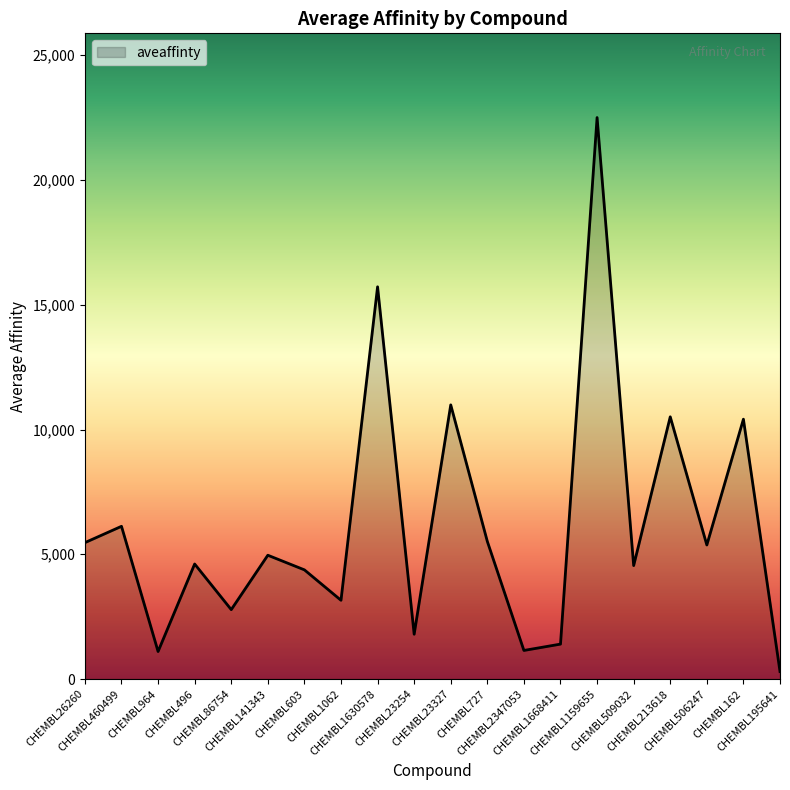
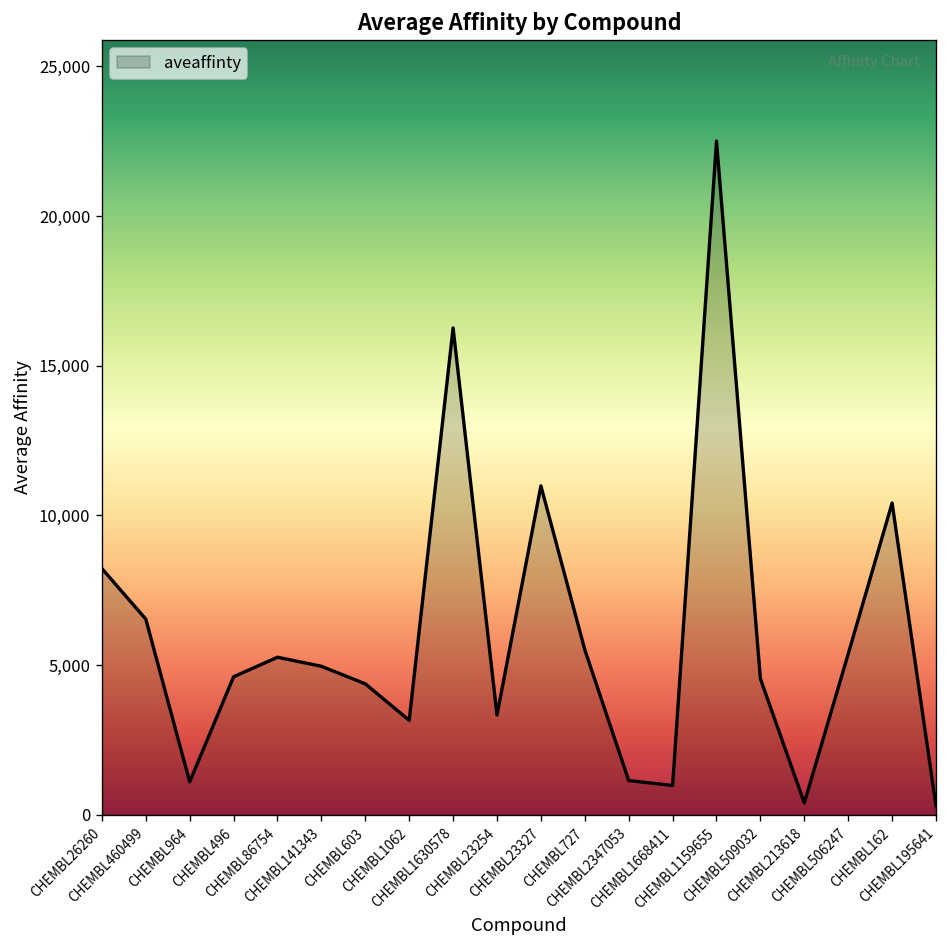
CHEMBL26260: 5,500 -> 8,200
CHEMBL460499: 6,100 -> 6,500
CHEMBL86754: 2,800 -> 5,300
CHEMBL1630578: 15,700 -> 16,300
CHEMBL23254: 1,800 -> 3,300
CHEMBL1668411: 1,400 -> 1,000
CHEMBL213618: 10,500 -> 400
